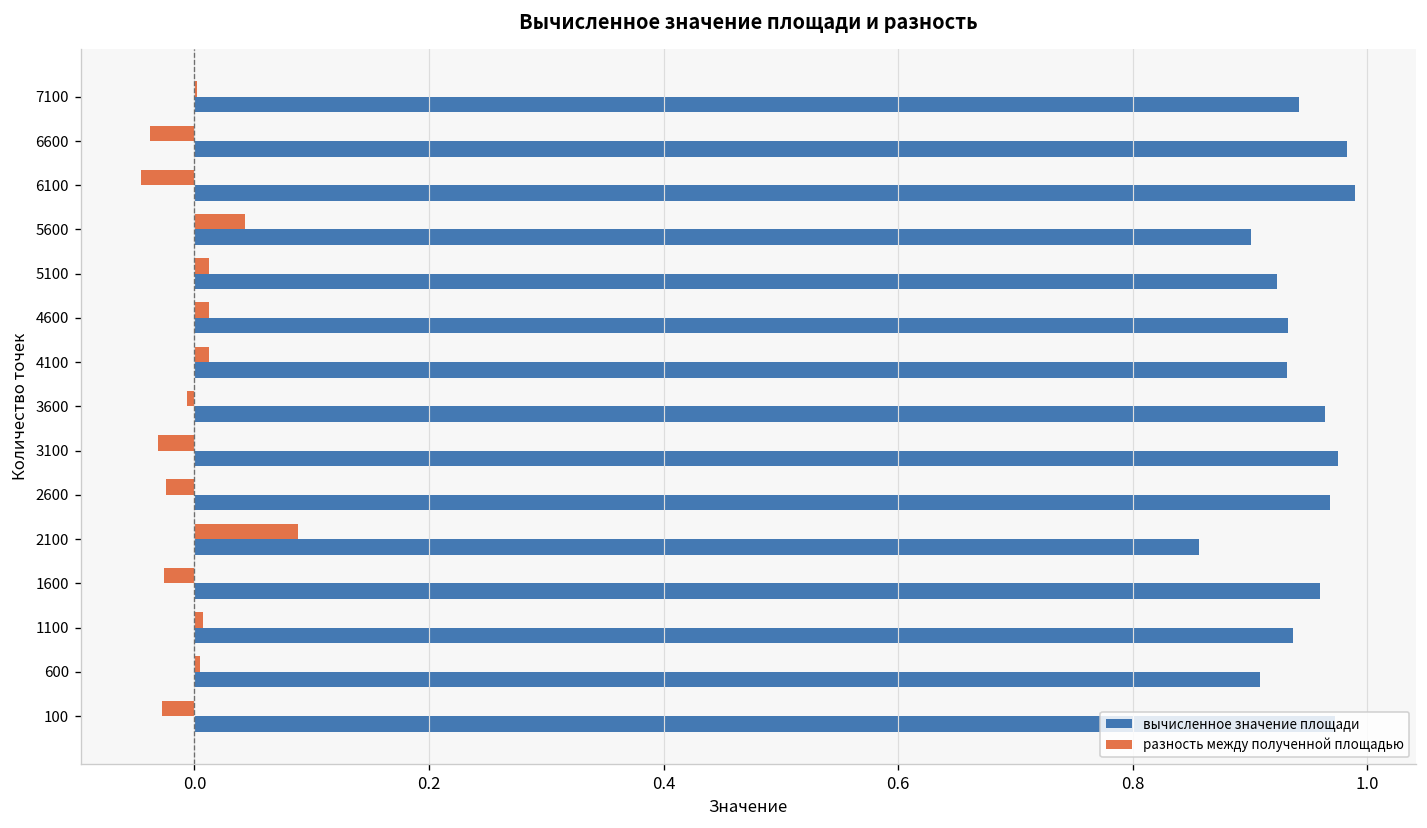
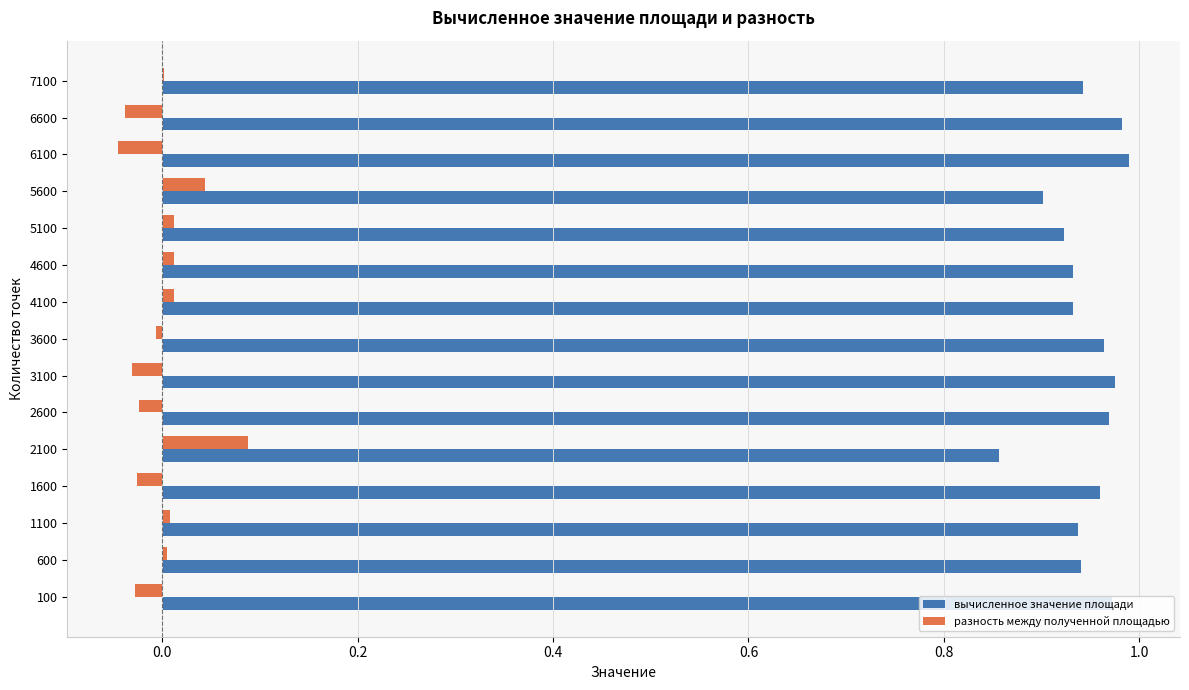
вычисленное значение площади, 600: 0.91 -> 0.94
